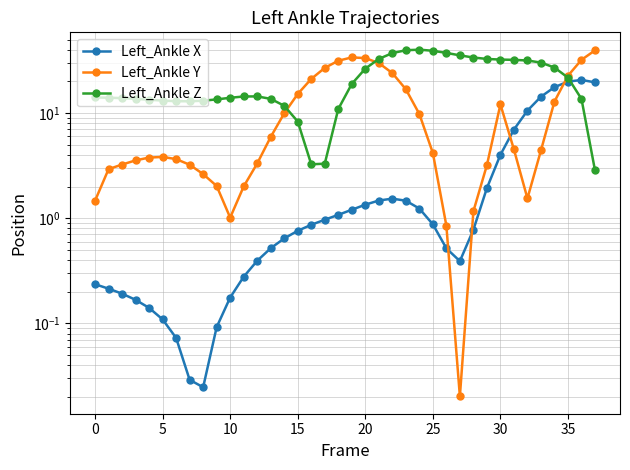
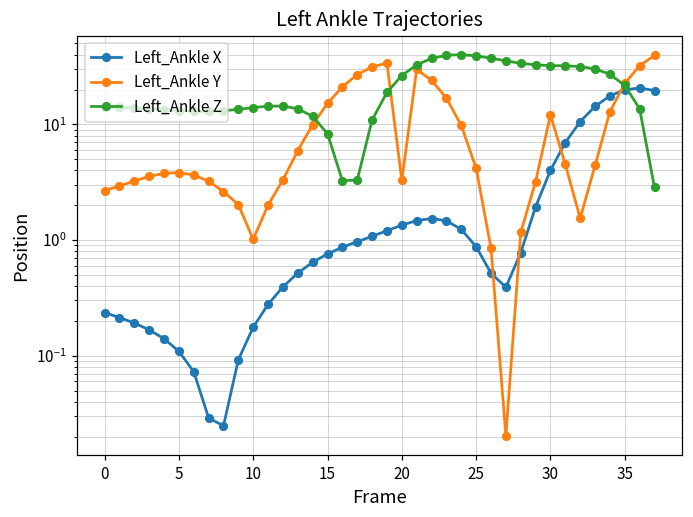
Left_Ankle Y, 0: 1.5 -> 2.7
Left_Ankle Y, 20: 33 -> 3.3
